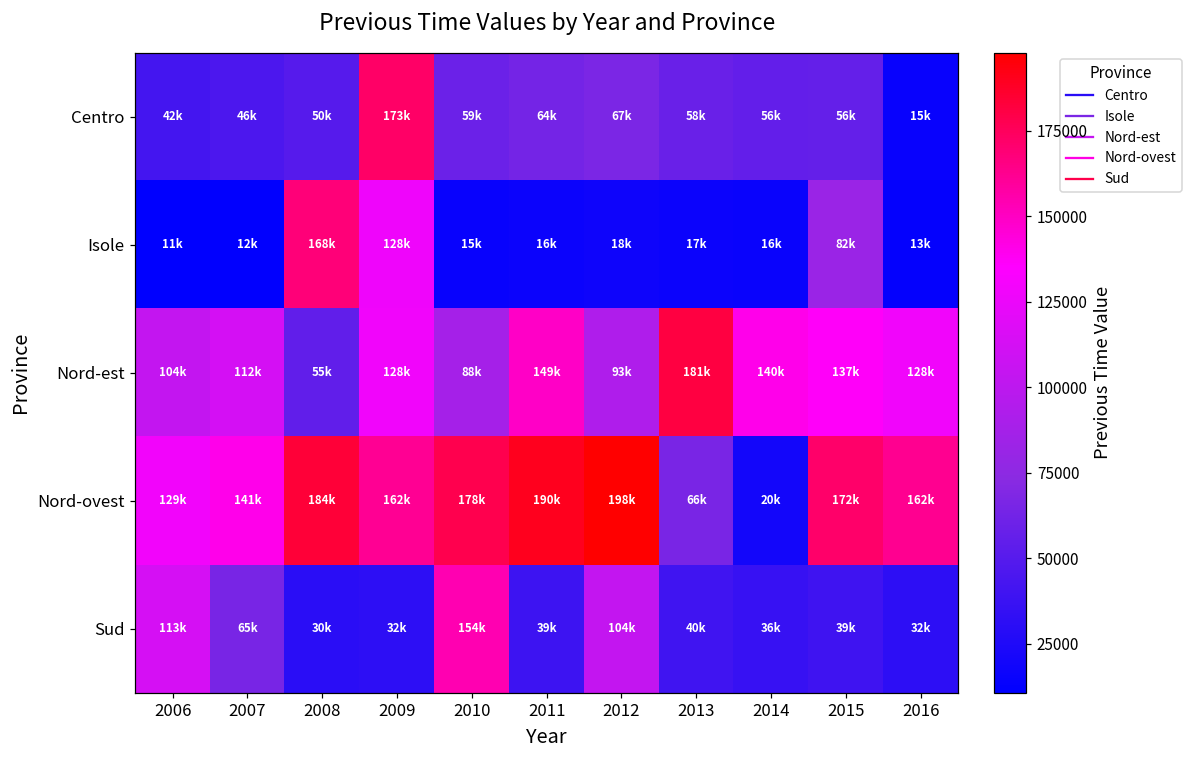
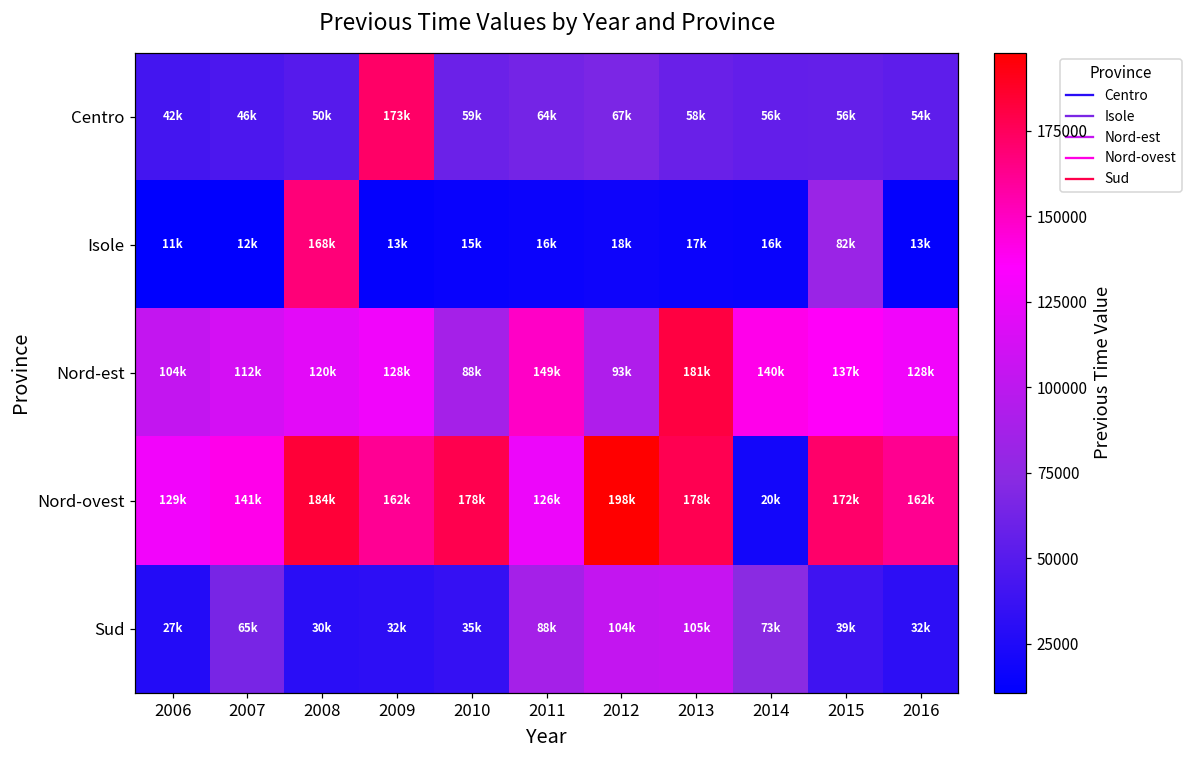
Centro, 2016: 15k -> 54k
Isole, 2009: 128k -> 13k
Nord-est, 2008: 55k -> 120k
Nord-ovest, 2011: 190k -> 126k
Nord-ovest, 2013: 66k -> 178k
Sud, 2006: 113k -> 27k
Sud, 2010: 154k -> 35k
Sud, 2011: 39k -> 88k
Sud, 2013: 40k -> 105k
Sud, 2014: 36k -> 73k
